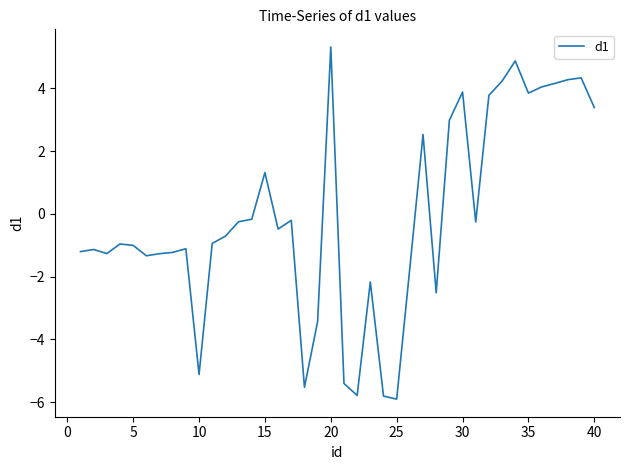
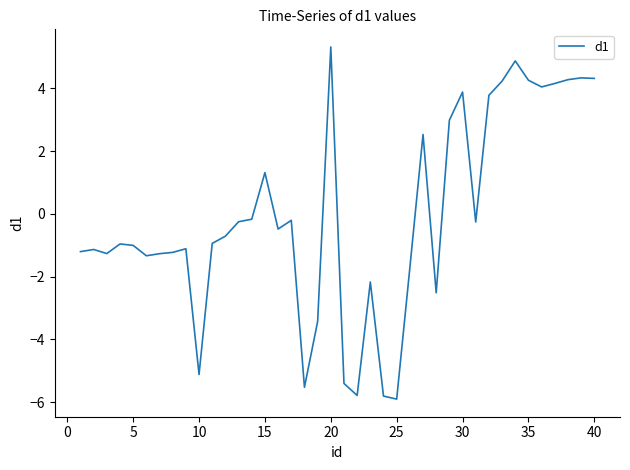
35: 3.8 -> 4.3
40: 3.4 -> 4.3
